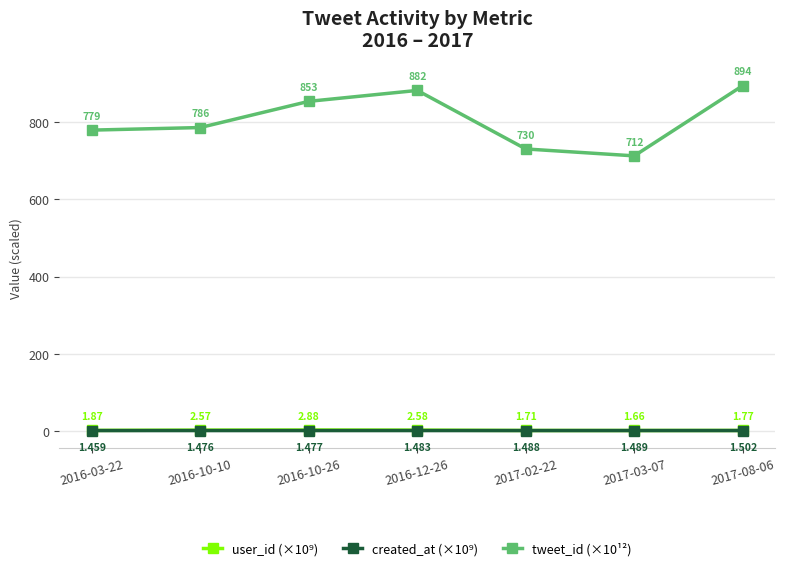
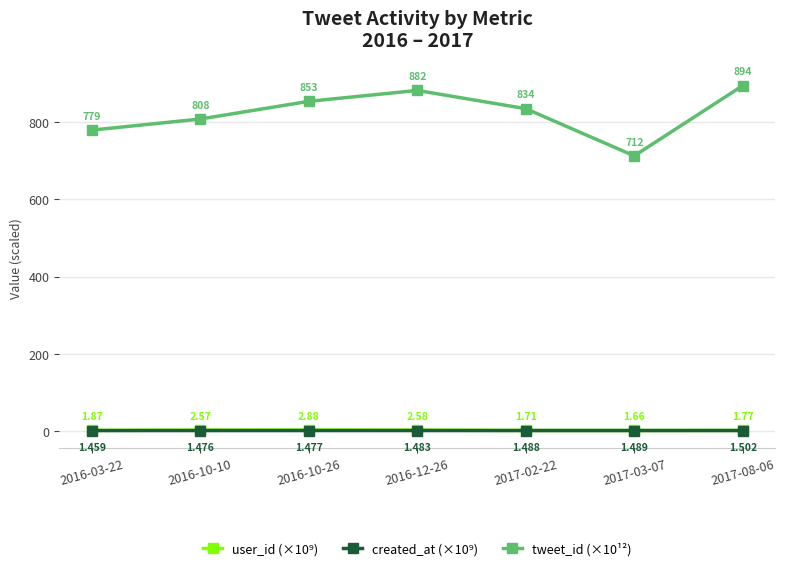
tweet_id (×10¹²), 2016-10-10: 786 -> 808
tweet_id (×10¹²), 2017-02-22: 730 -> 834
